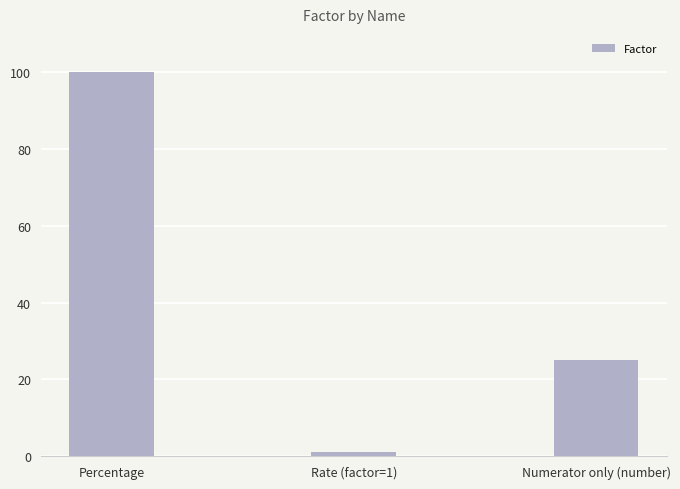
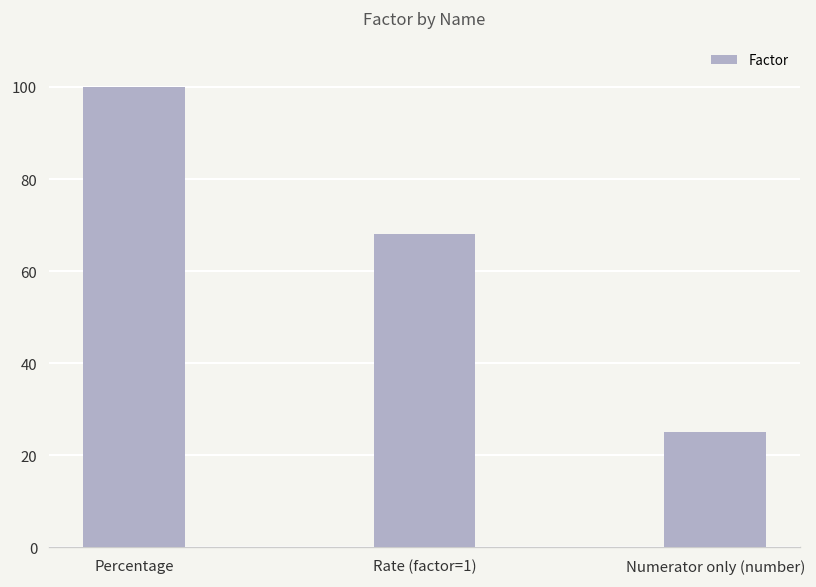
Rate (factor=1): 1 -> 68
